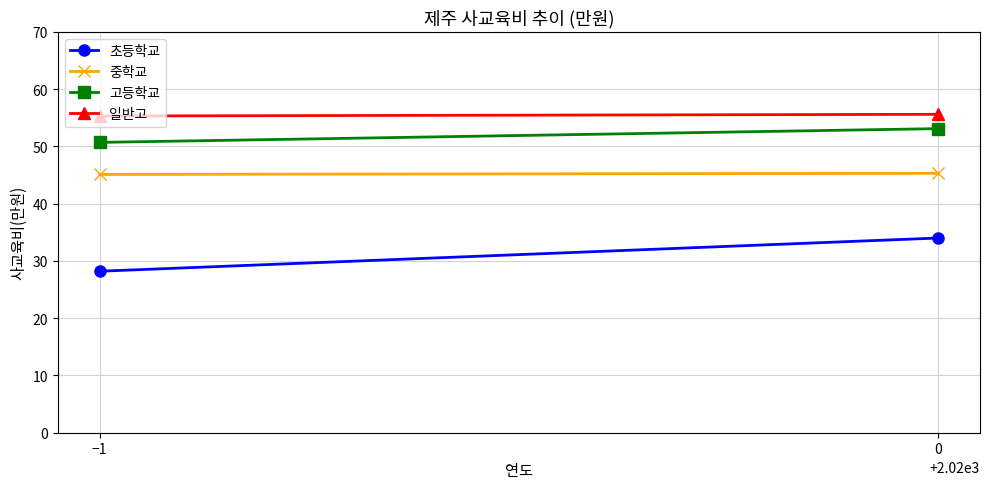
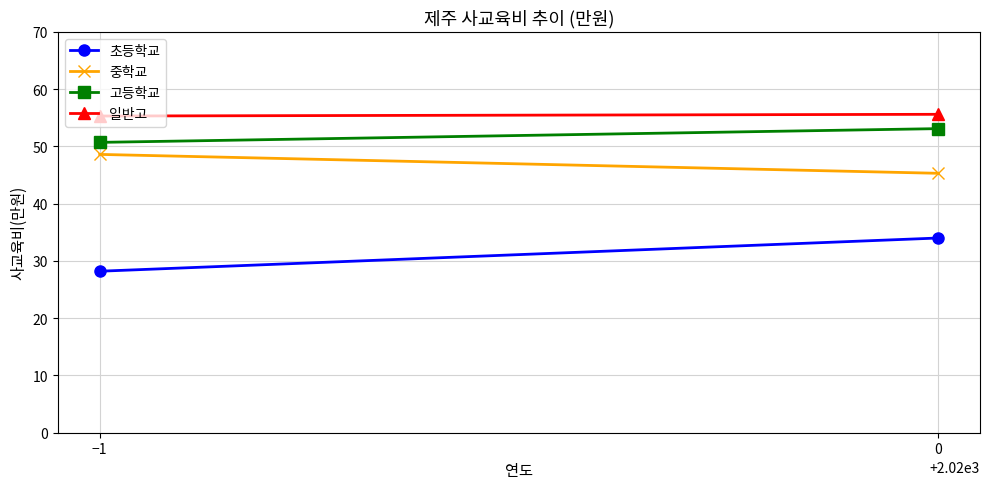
중학교, −1: 45 -> 49
